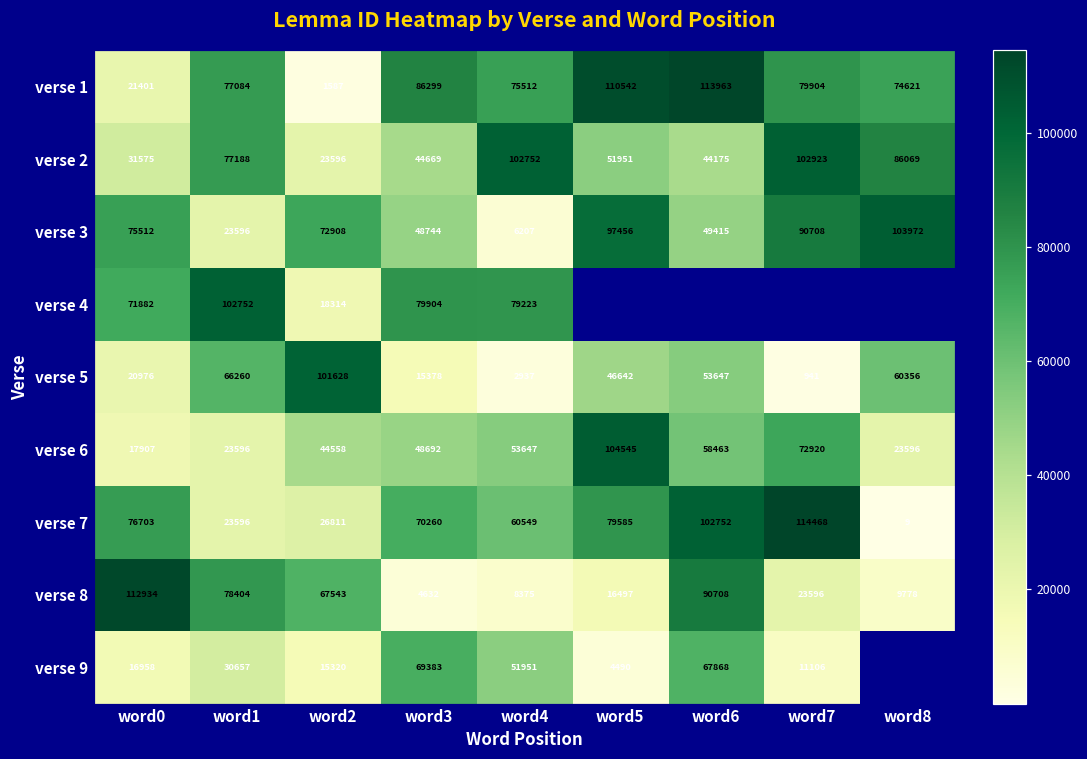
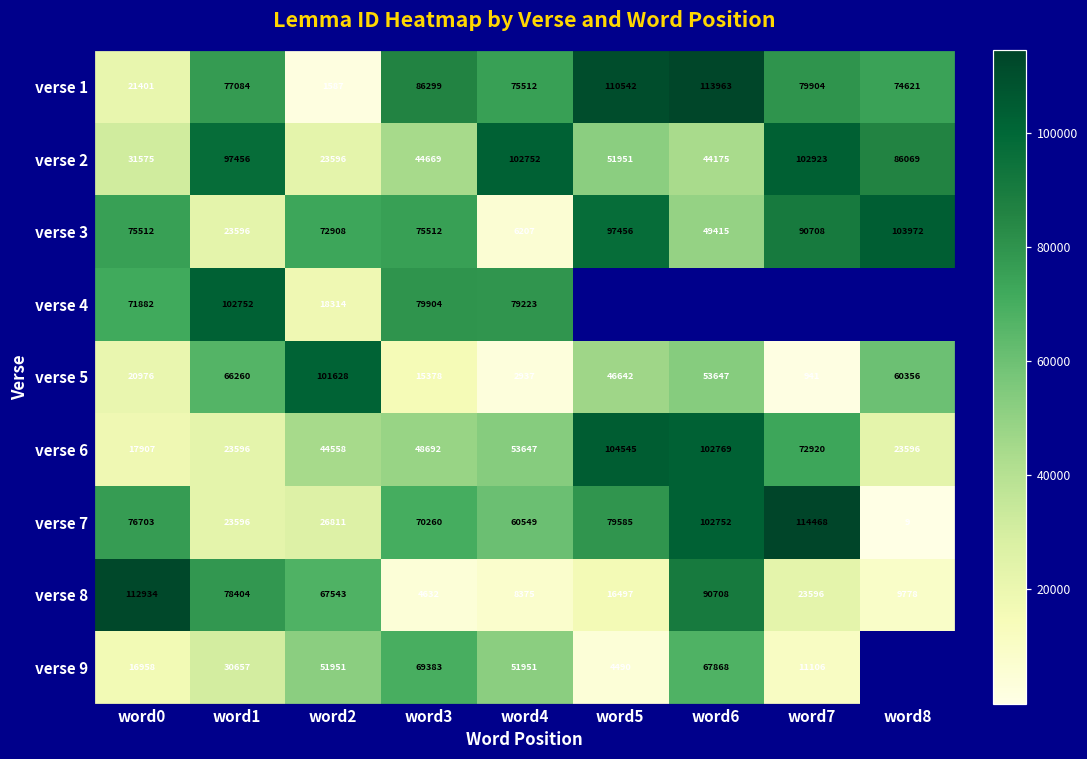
verse 2, word1: 77188 -> 97456
verse 3, word3: 48744 -> 75512
verse 6, word6: 58463 -> 102769
verse 9, word2: 15320 -> 51951
